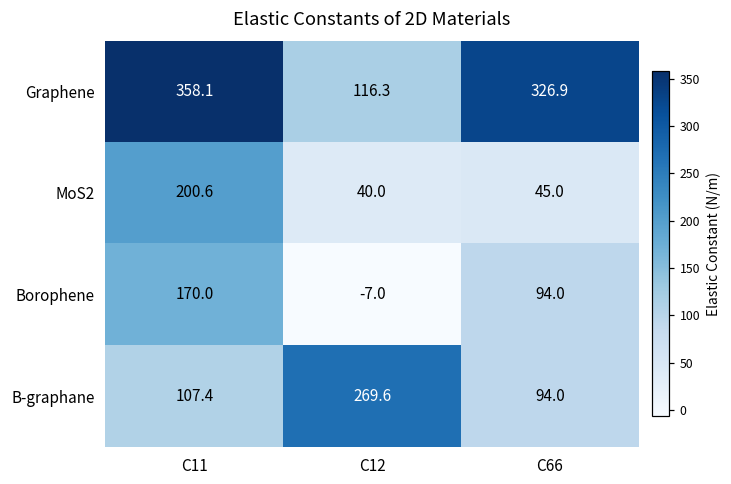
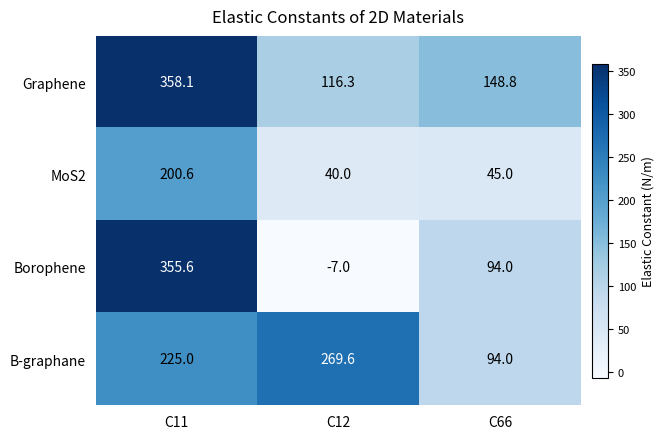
Graphene, C66: 326.9 -> 148.8
Borophene, C11: 170.0 -> 355.6
B-graphane, C11: 107.4 -> 225.0
